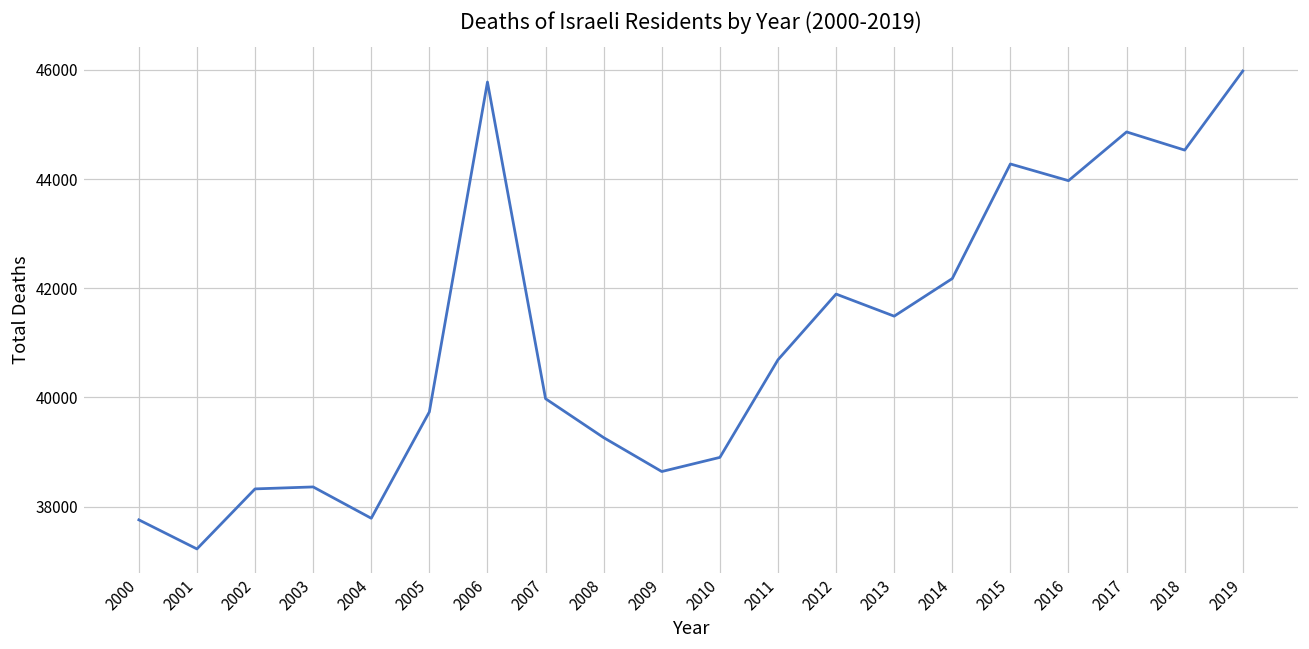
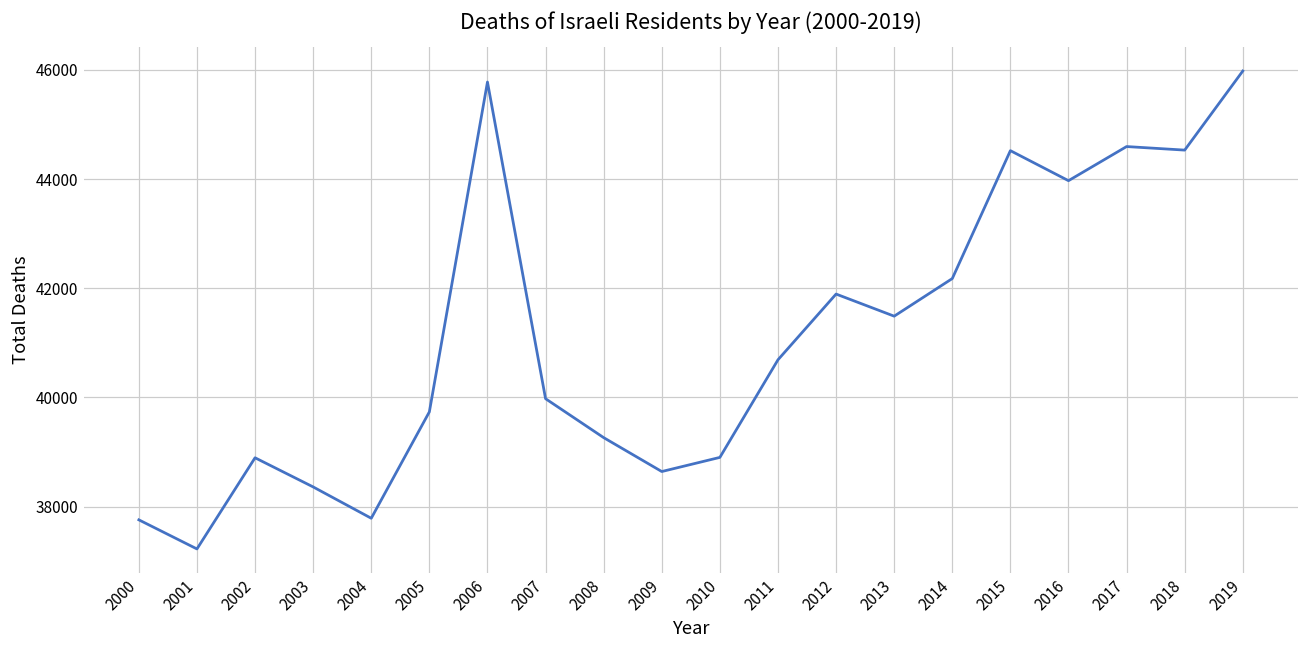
2002: 38300 -> 38900
2015: 44300 -> 44500
2017: 44900 -> 44600
